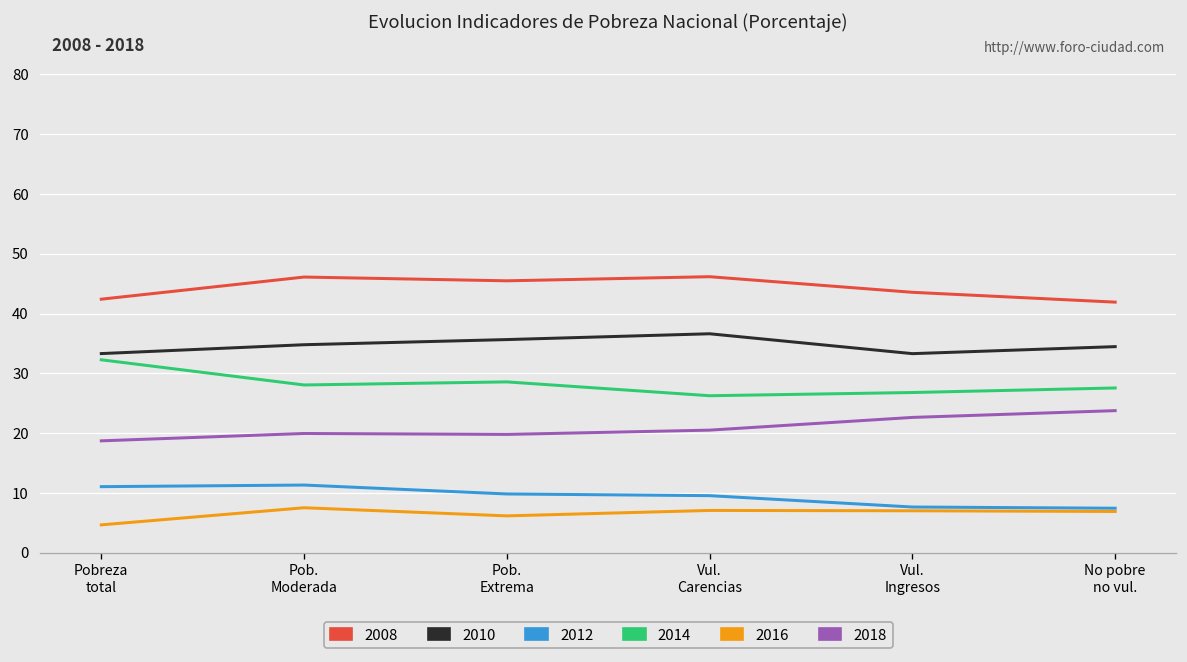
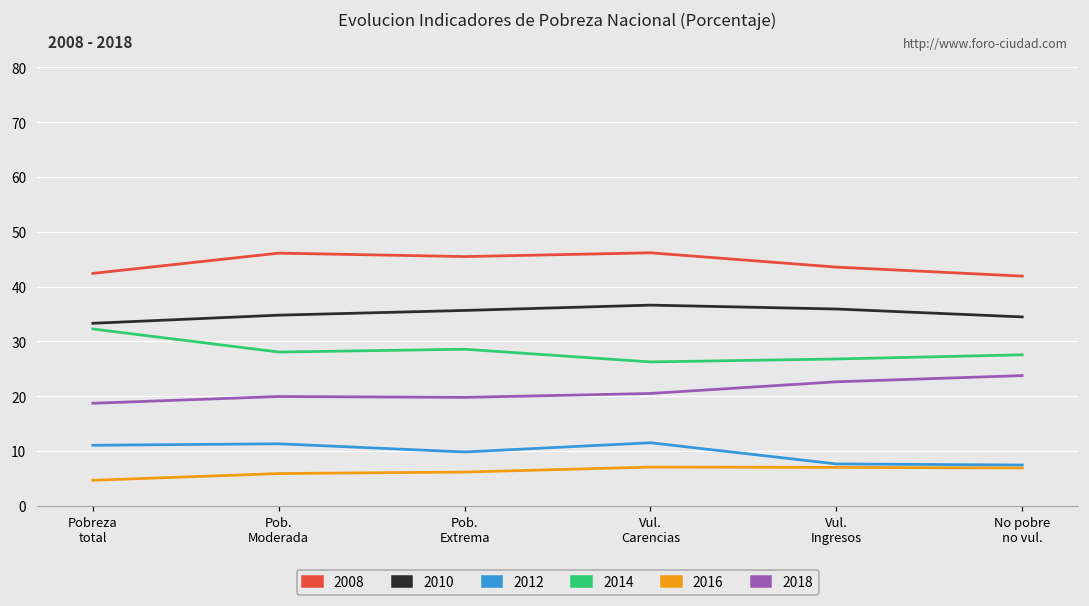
2016, Pob. Moderada: 8 -> 6
2012, Vul. Carencias: 10 -> 12
2010, Vul. Ingresos: 33 -> 36
